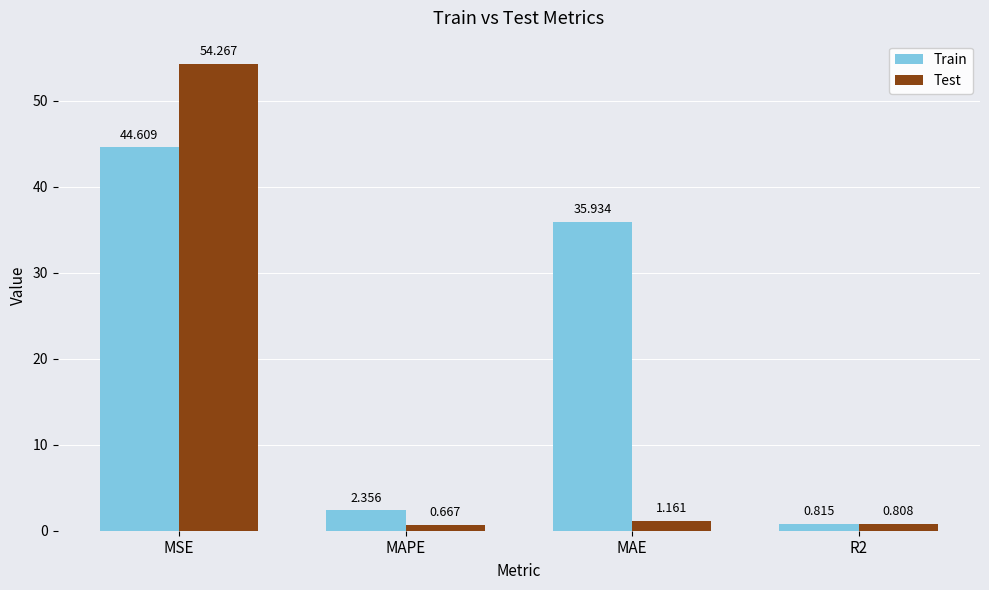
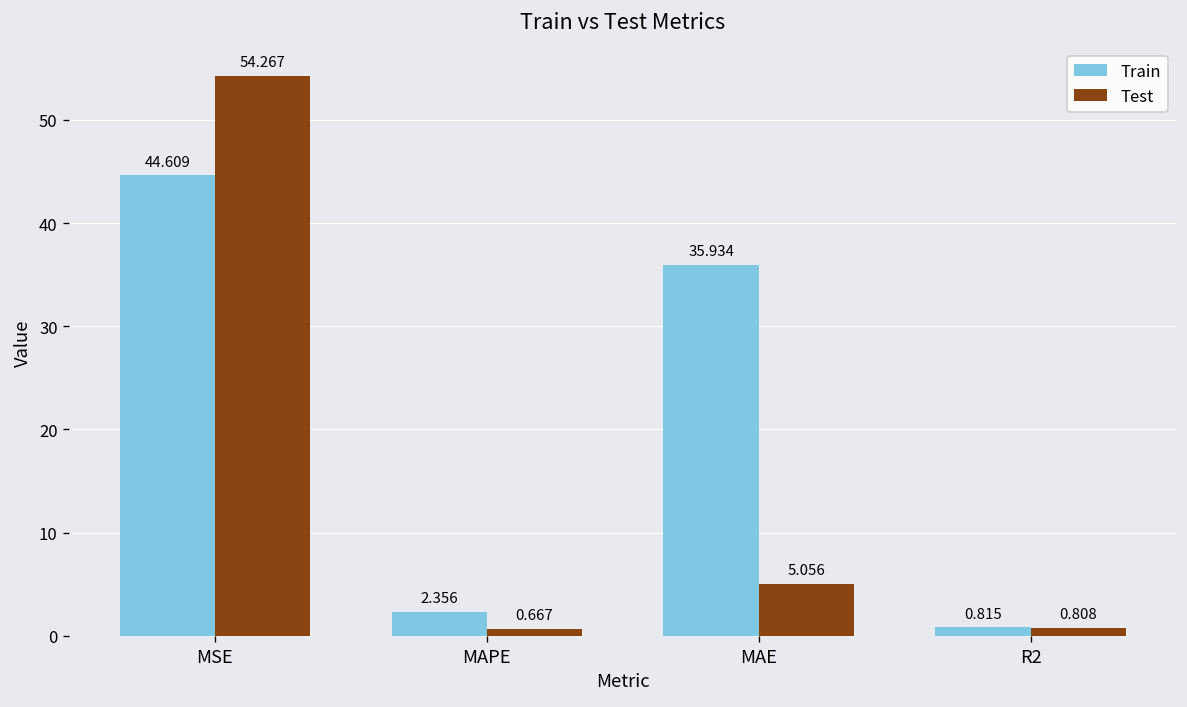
Test, MAE: 1.161 -> 5.056
